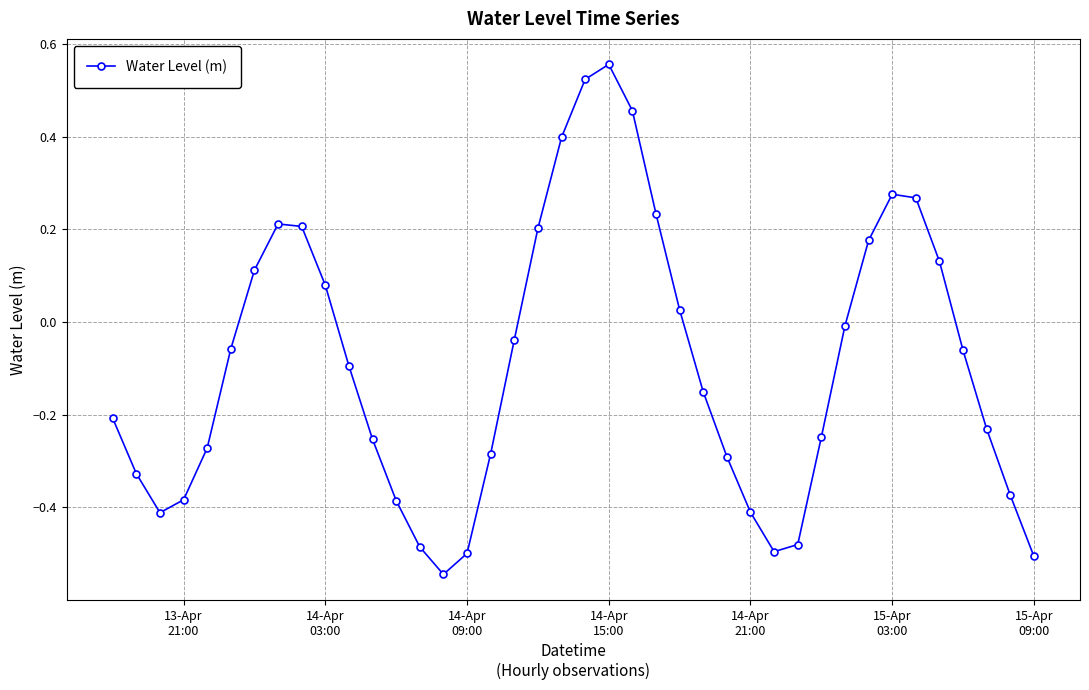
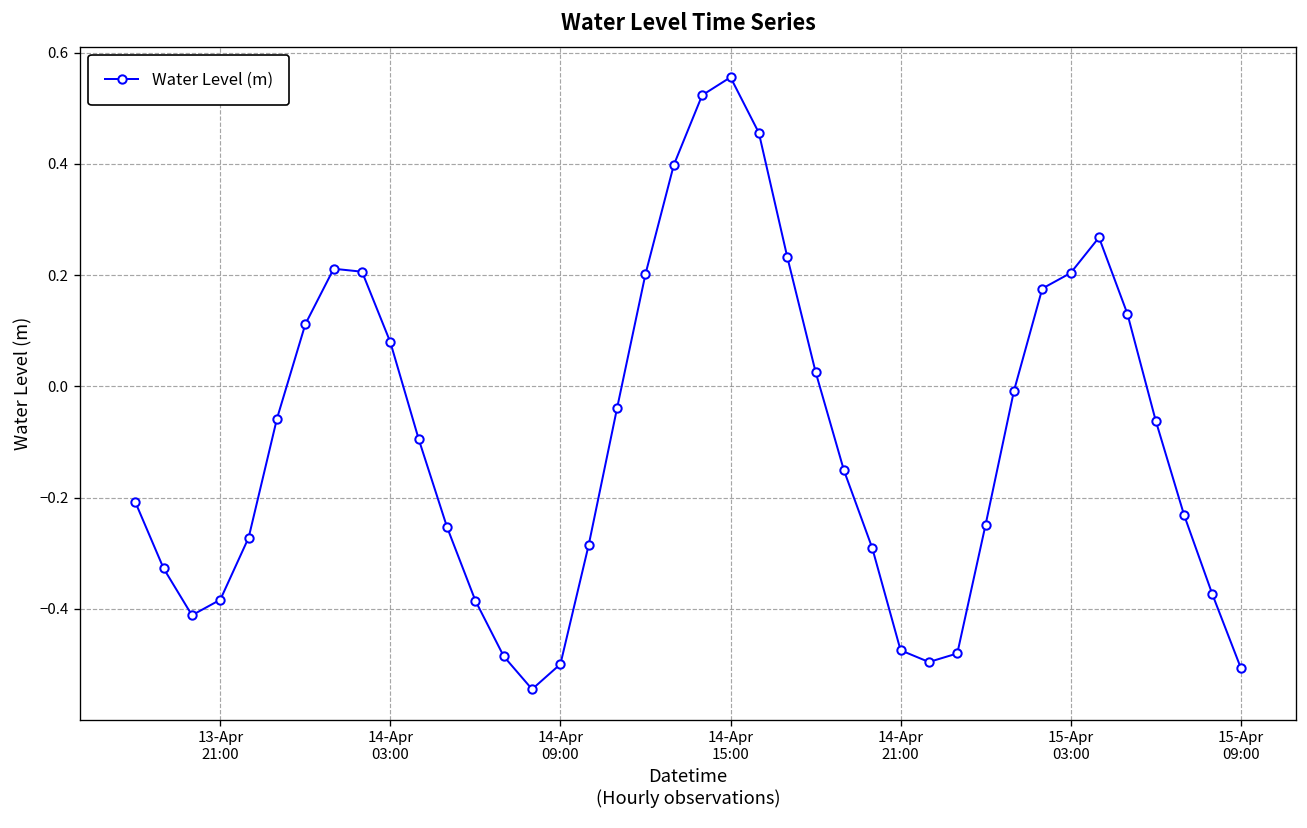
14-Apr 21:00: -0.41 -> -0.47
15-Apr 03:00: 0.28 -> 0.20
